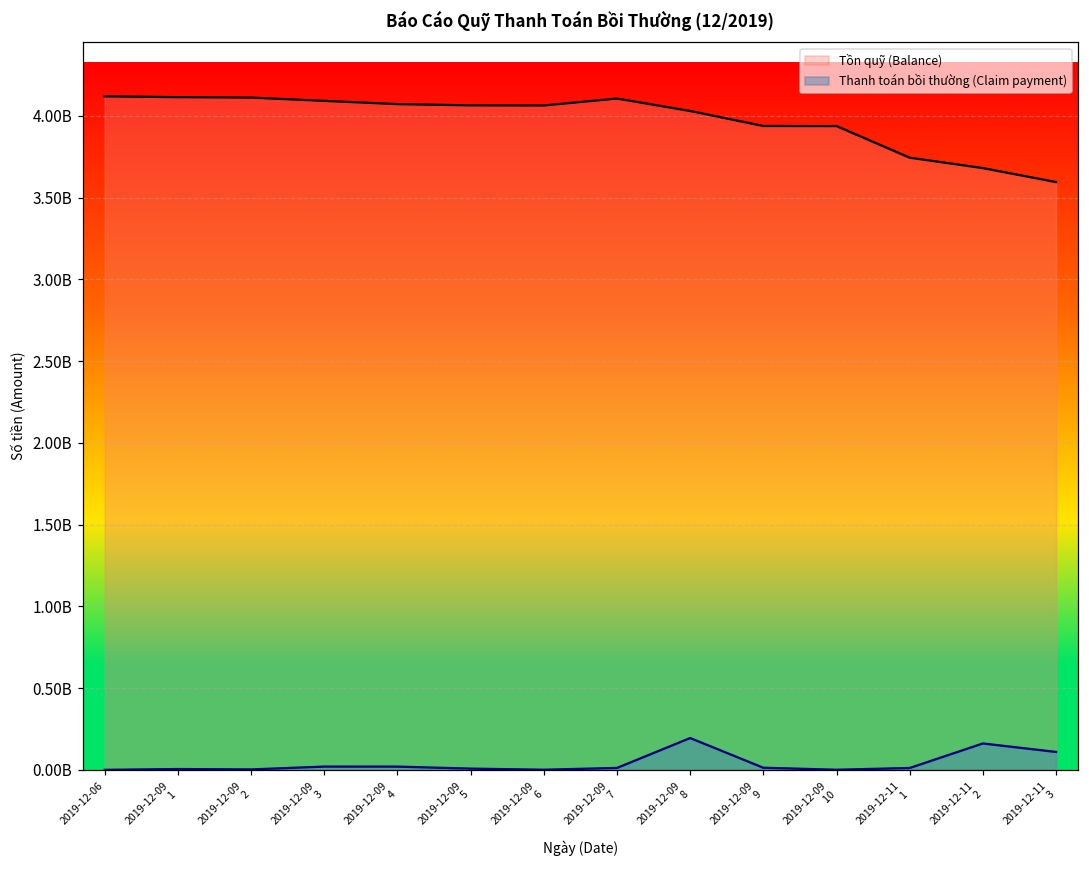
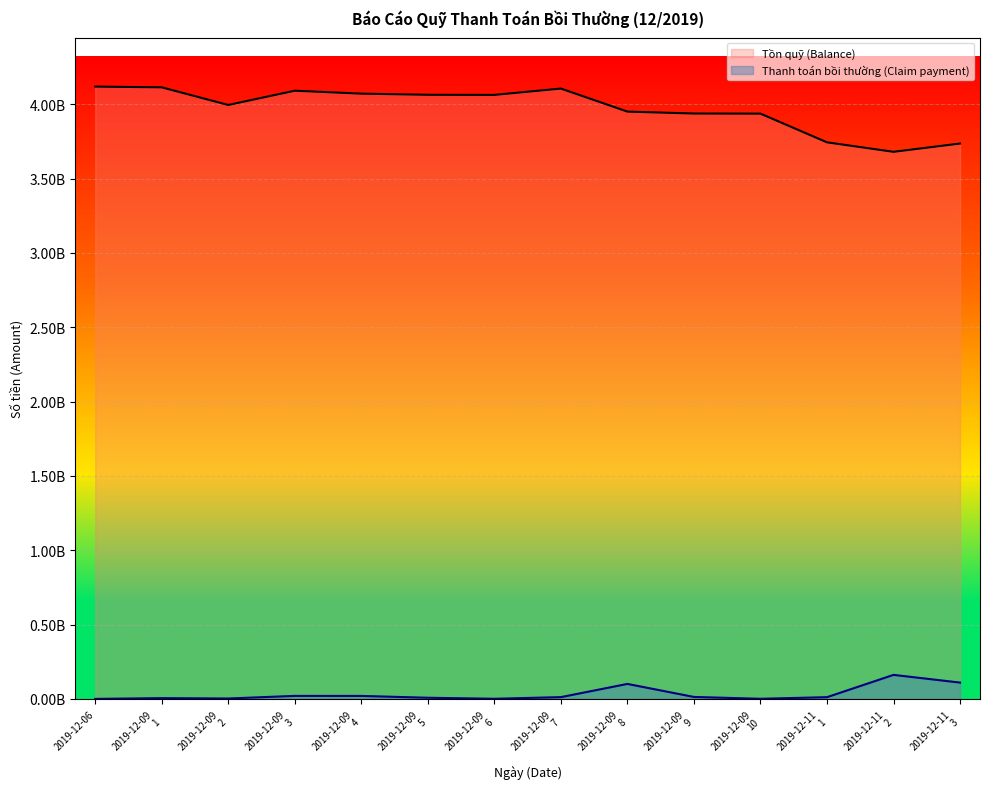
Tồn quỹ (Balance), 2019-12-09 2: 4110000000 -> 4000000000
Tồn quỹ (Balance), 2019-12-09 8: 4030000000 -> 3950000000
Thanh toán bồi thường (Claim payment), 2019-12-09 8: 190000000 -> 100000000
Tồn quỹ (Balance), 2019-12-11 3: 3590000000 -> 3740000000
